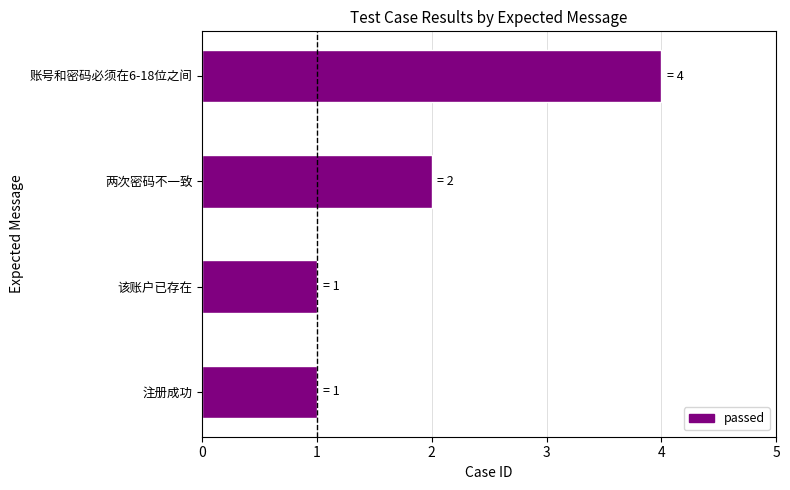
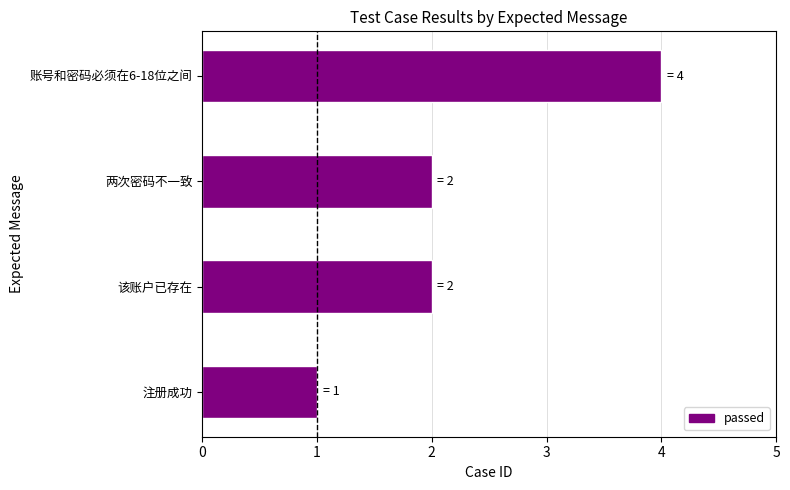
该账户已存在: 1 -> 2
